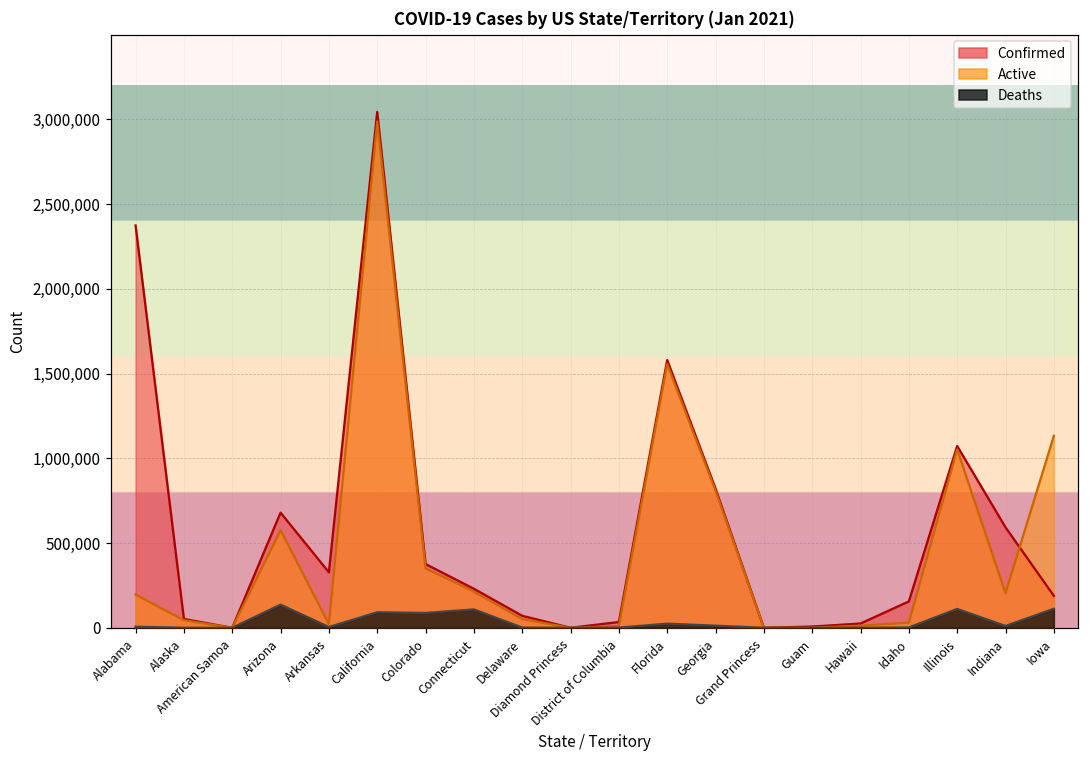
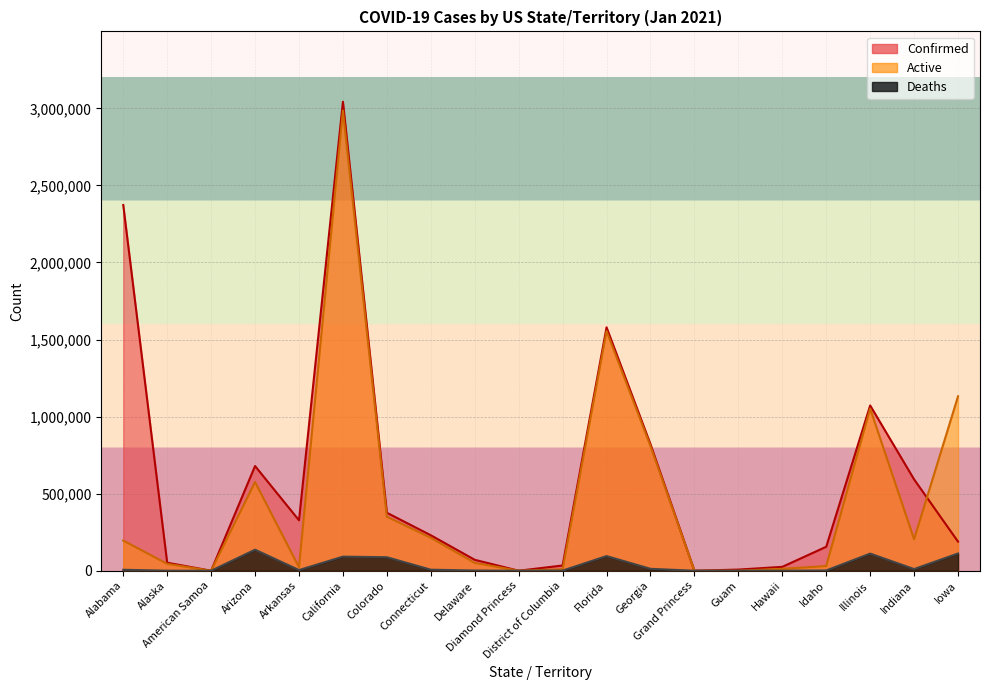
Deaths, Connecticut: 110,000 -> 10,000
Deaths, Florida: 20,000 -> 100,000
